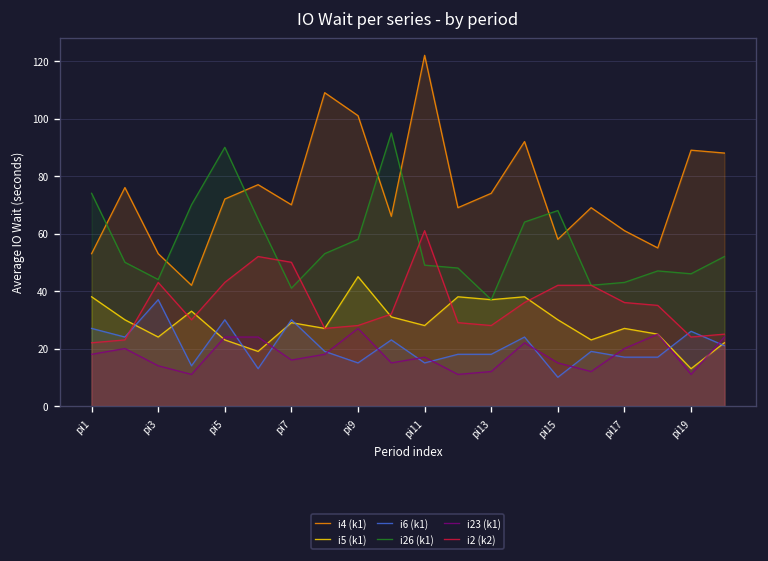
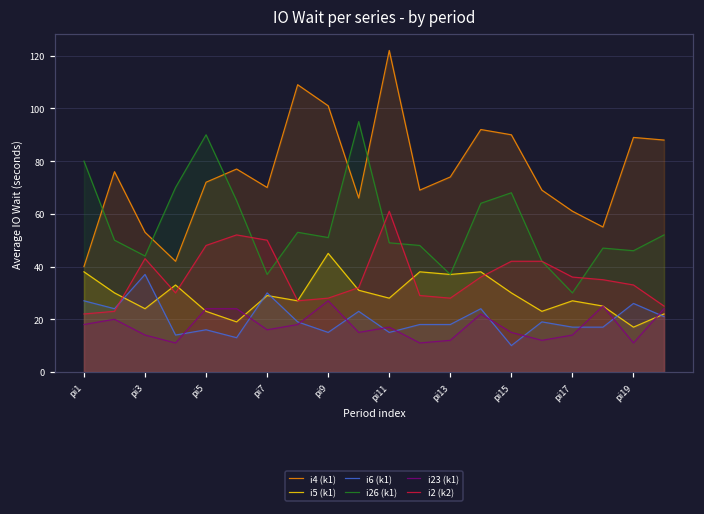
i4 (k1), pi1: 53 -> 40
i26 (k1), pi1: 74 -> 80
i6 (k1), pi5: 30 -> 16
i2 (k2), pi5: 43 -> 48
i26 (k1), pi7: 41 -> 37
i26 (k1), pi9: 58 -> 51
i4 (k1), pi15: 58 -> 90
i26 (k1), pi17: 43 -> 30
i23 (k1), pi17: 20 -> 14
i5 (k1), pi19: 13 -> 17
i2 (k2), pi19: 24 -> 33
